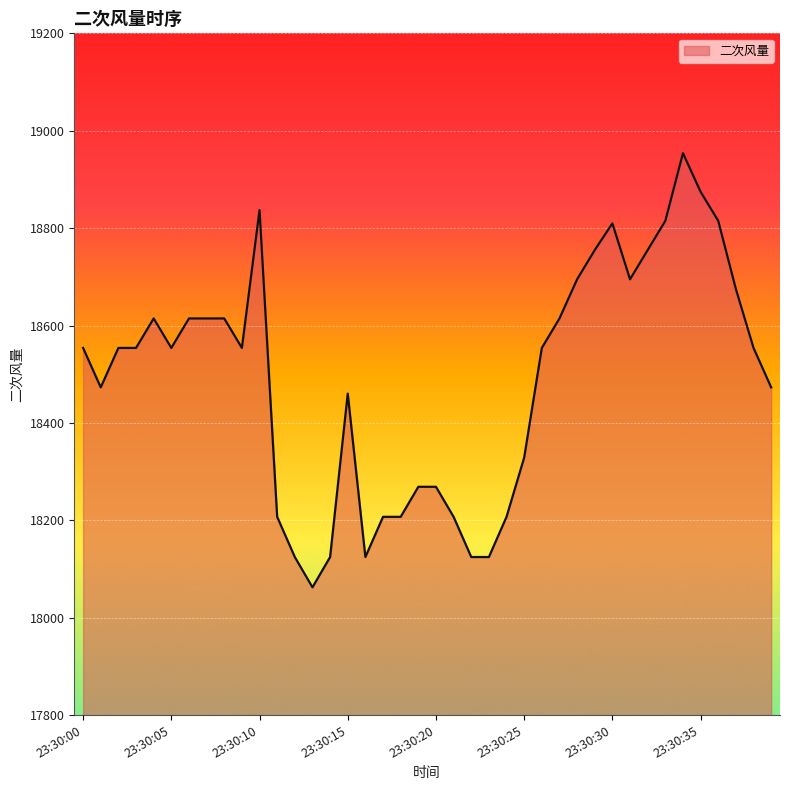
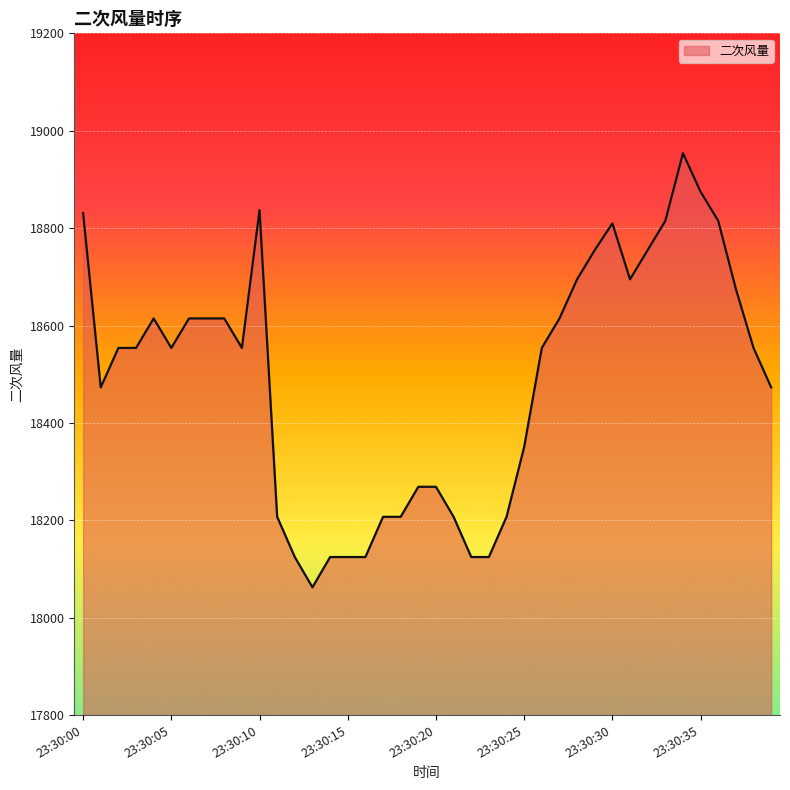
23:30:00: 18550 -> 18830
23:30:15: 18460 -> 18120
23:30:25: 18330 -> 18350
